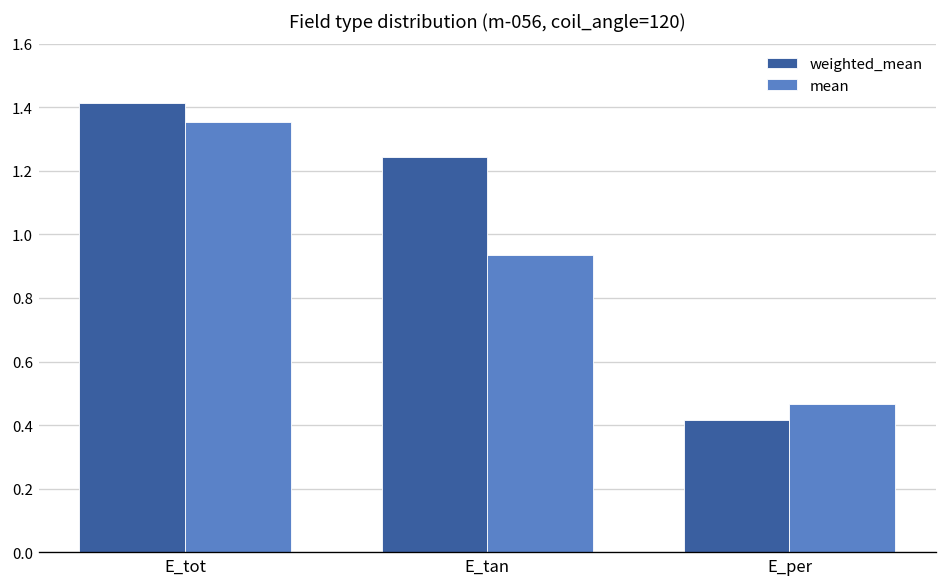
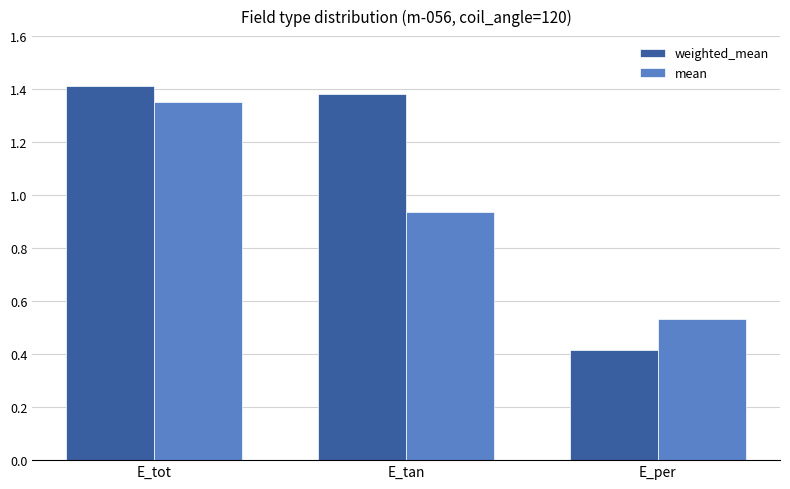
weighted_mean, E_tan: 1.24 -> 1.38
mean, E_per: 0.47 -> 0.53
